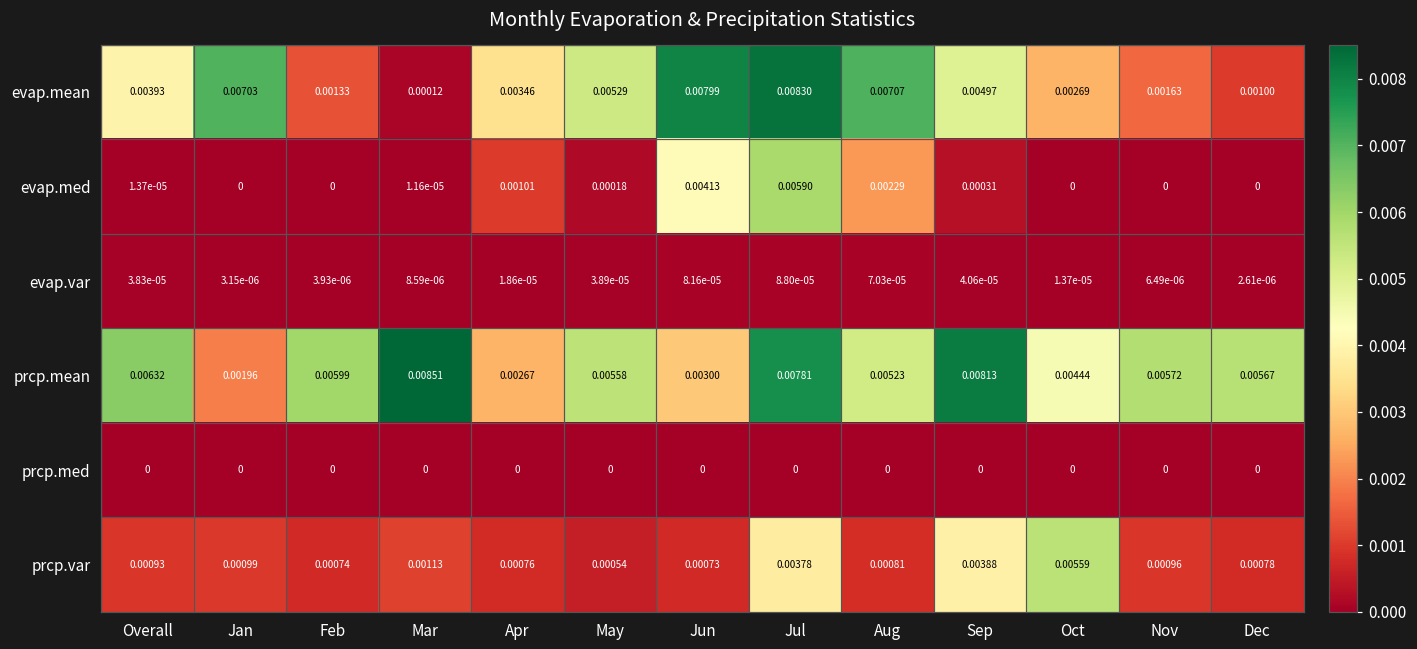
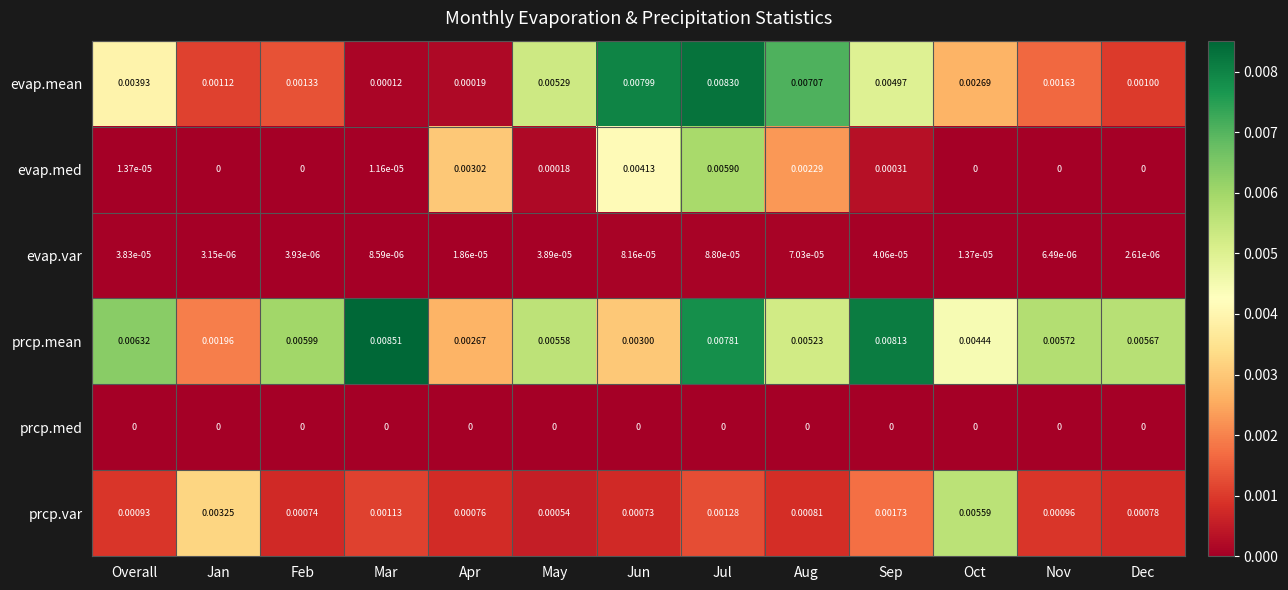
evap.mean, Jan: 0.00703 -> 0.00112
evap.mean, Apr: 0.00346 -> 0.00019
evap.med, Apr: 0.00101 -> 0.00302
prcp.var, Jan: 0.00099 -> 0.00325
prcp.var, Jul: 0.00378 -> 0.00128
prcp.var, Sep: 0.00388 -> 0.00173
